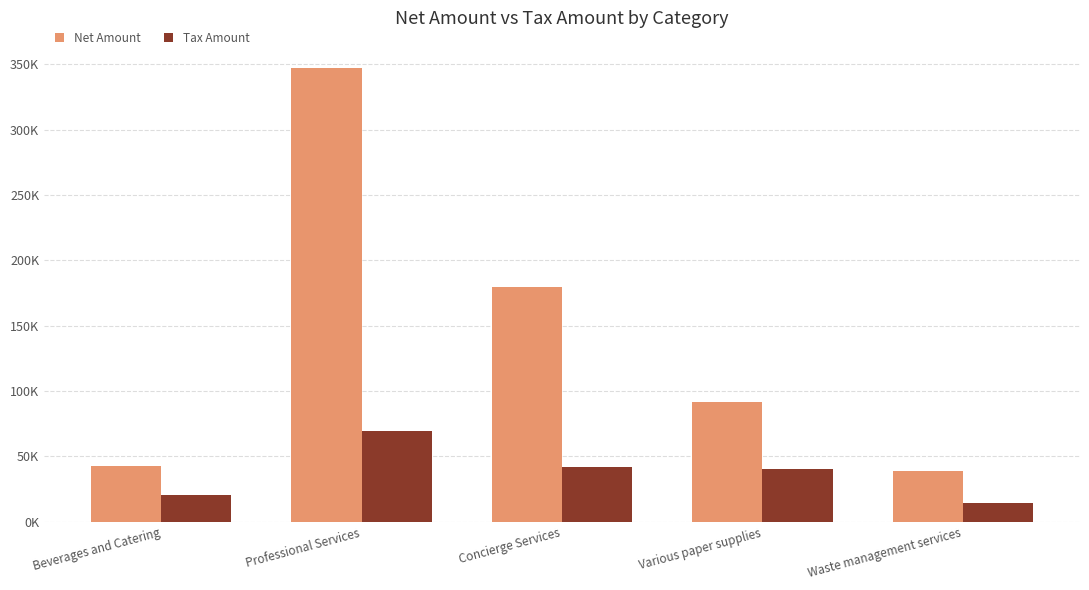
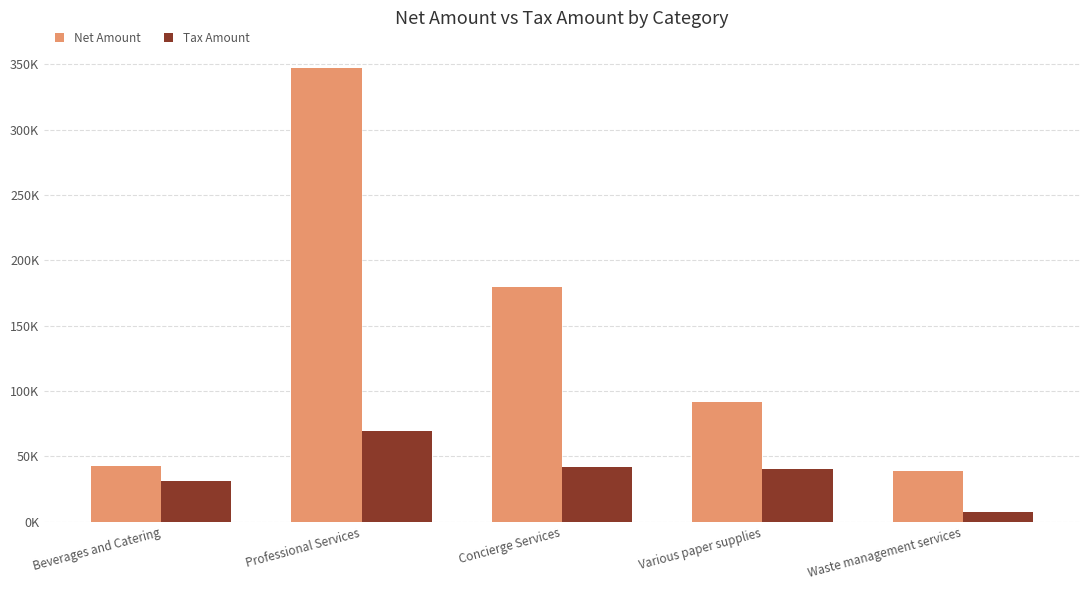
Tax Amount, Beverages and Catering: 20000 -> 31000
Tax Amount, Waste management services: 15000 -> 8000
